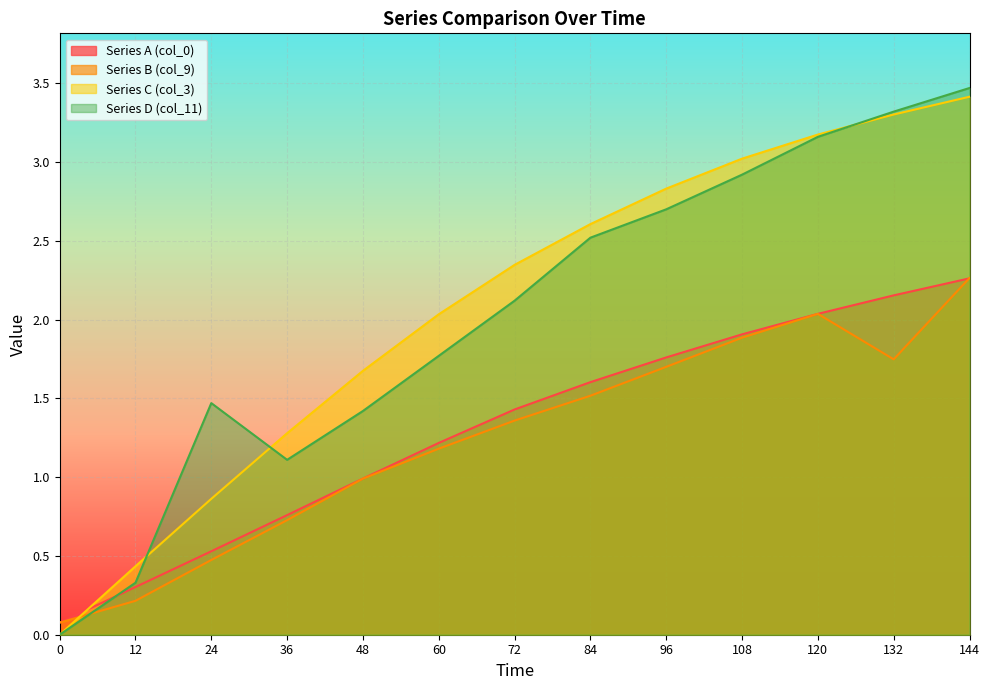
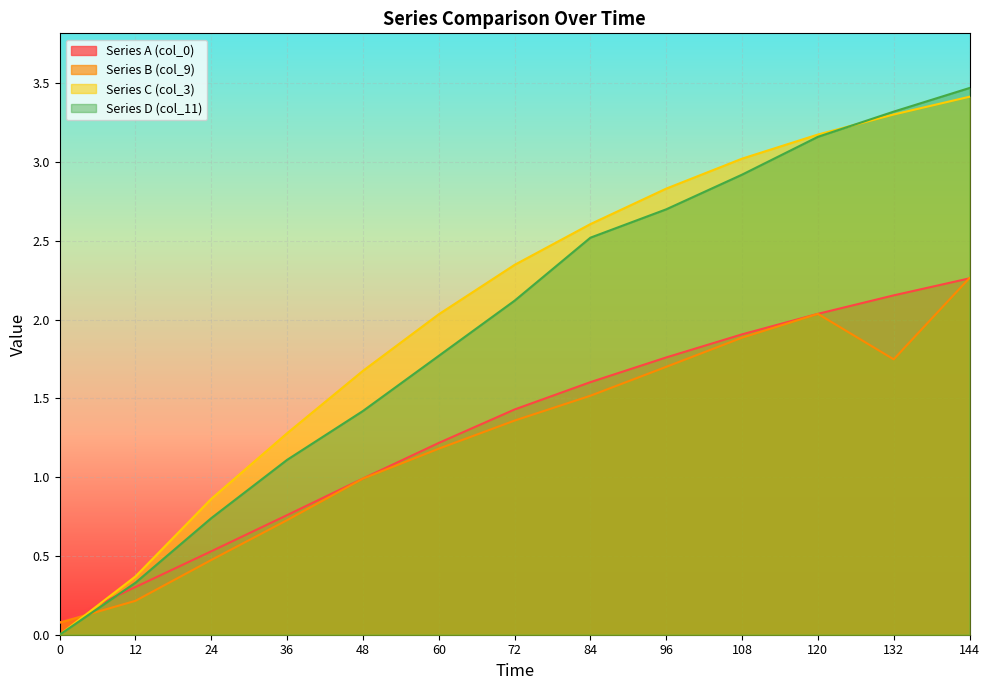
Series C (col_3), 12: 0.43 -> 0.37
Series D (col_11), 24: 1.47 -> 0.74
